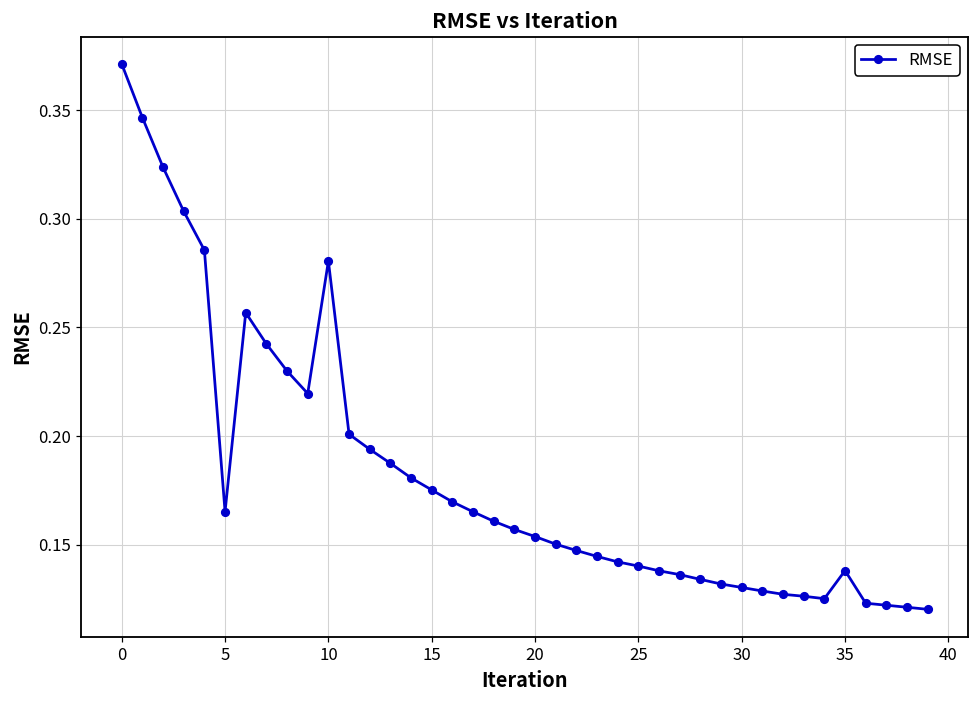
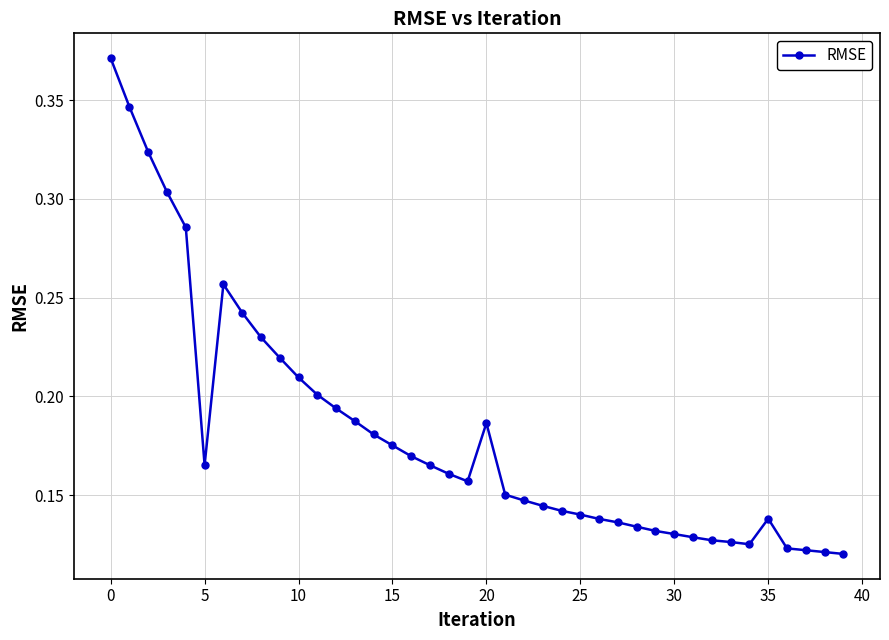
10: 0.281 -> 0.210
20: 0.154 -> 0.186
